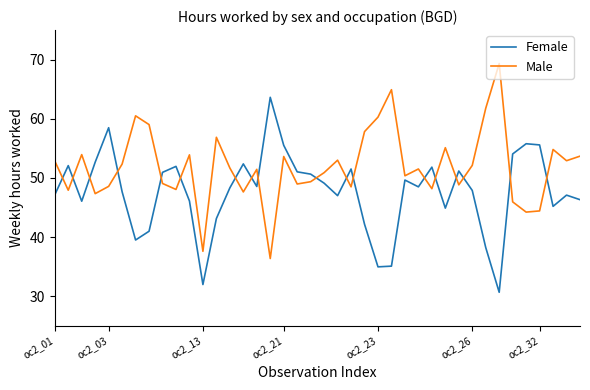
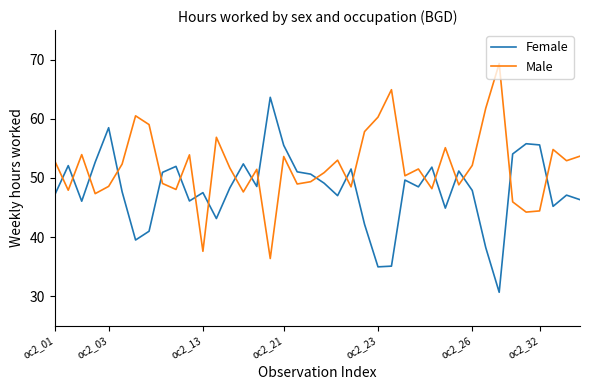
Female, oc2_13: 32 -> 48
